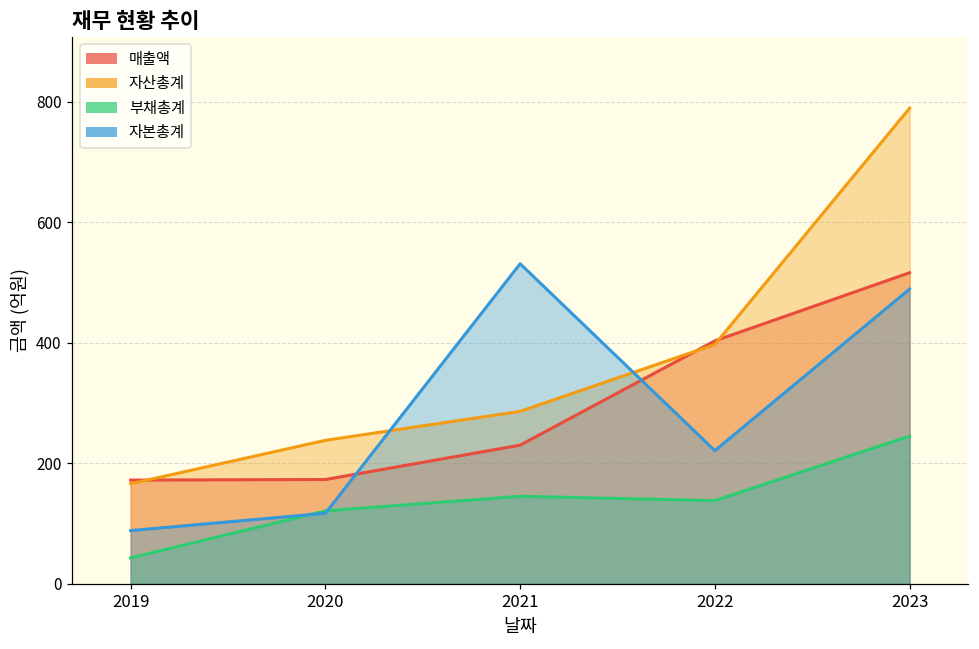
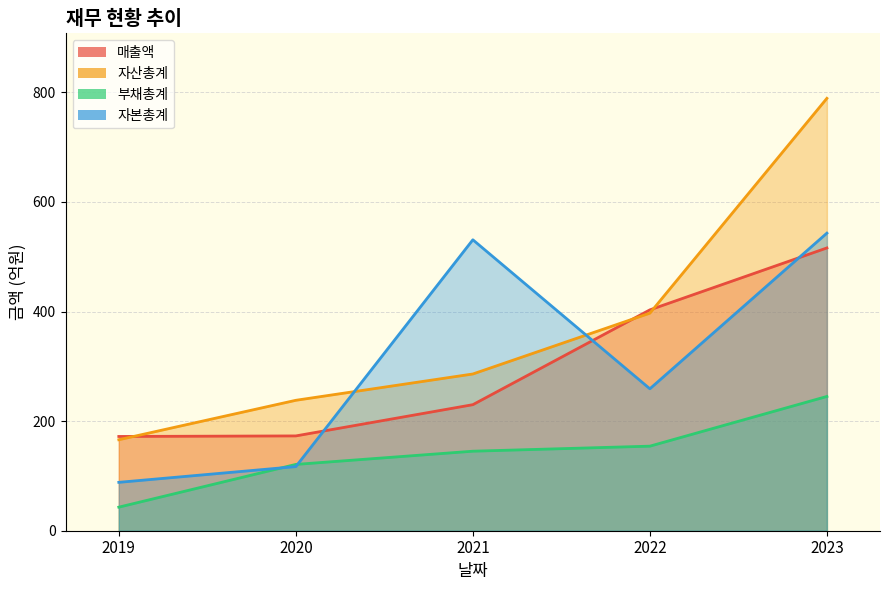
부채총계, 2022: 140 -> 150
자본총계, 2022: 220 -> 260
자본총계, 2023: 490 -> 540
